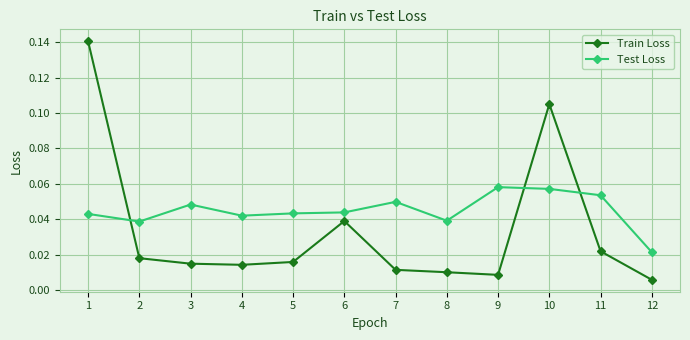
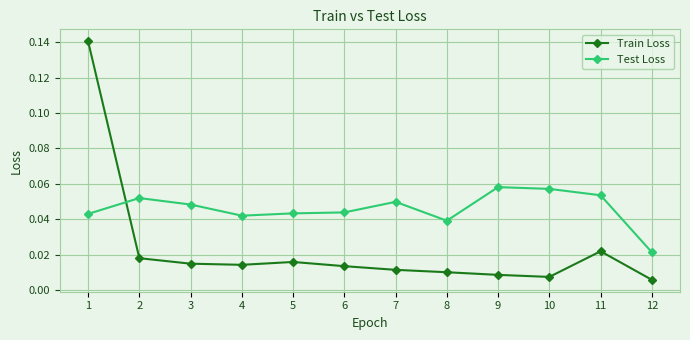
Test Loss, 2: 0.039 -> 0.052
Train Loss, 6: 0.039 -> 0.013
Train Loss, 10: 0.105 -> 0.007
